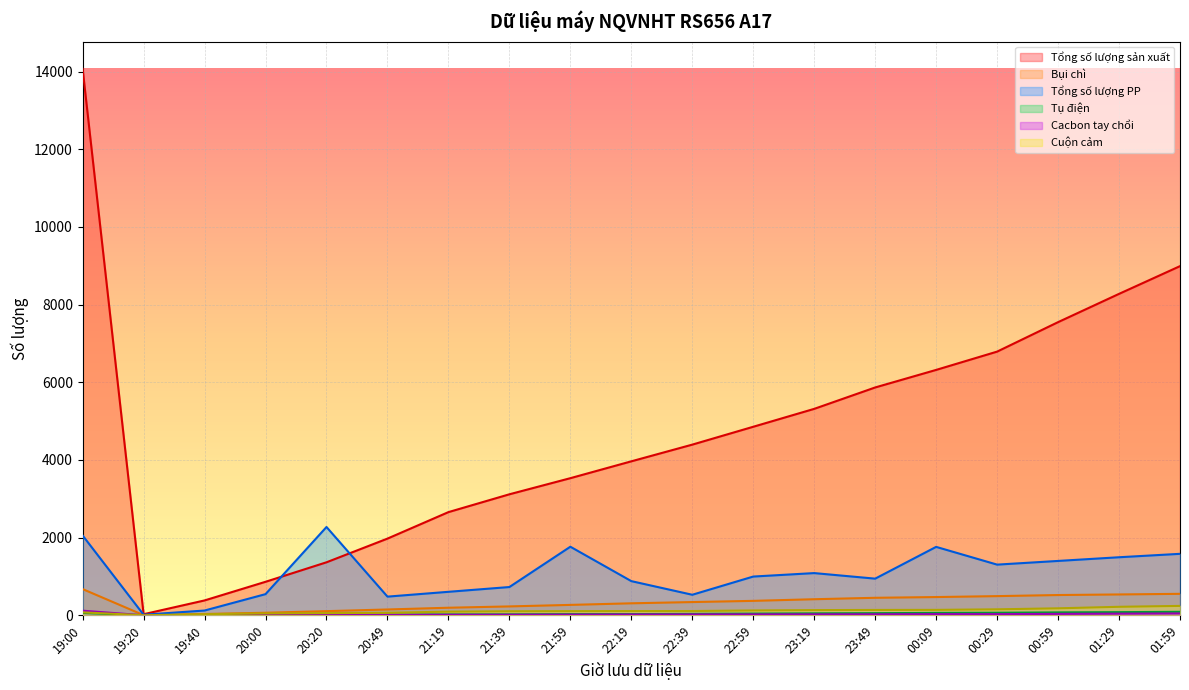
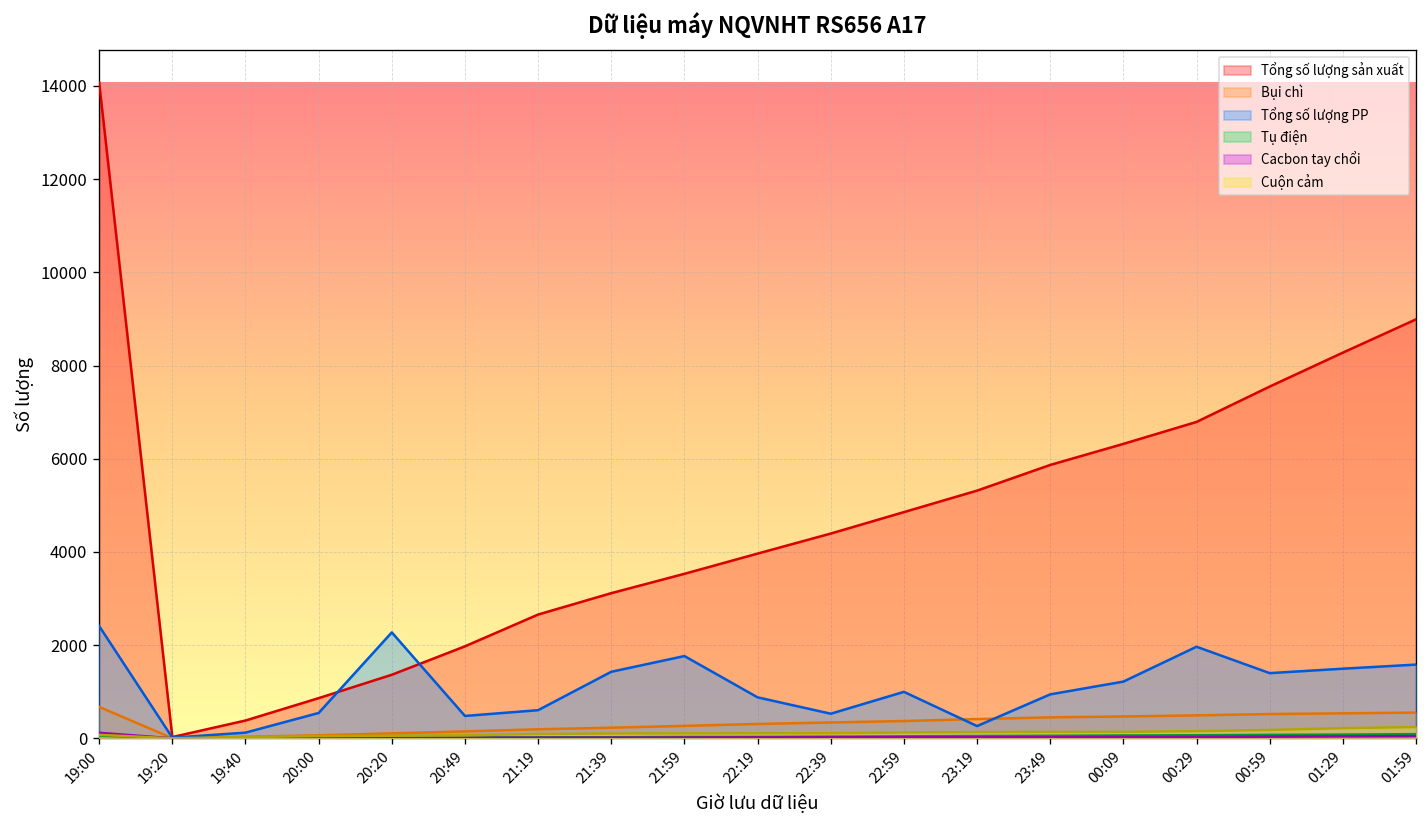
Tổng số lượng PP, 19:00: 2100 -> 2400
Tổng số lượng PP, 21:39: 700 -> 1400
Tổng số lượng PP, 23:19: 1100 -> 300
Tổng số lượng PP, 00:09: 1800 -> 1200
Tổng số lượng PP, 00:29: 1300 -> 2000
